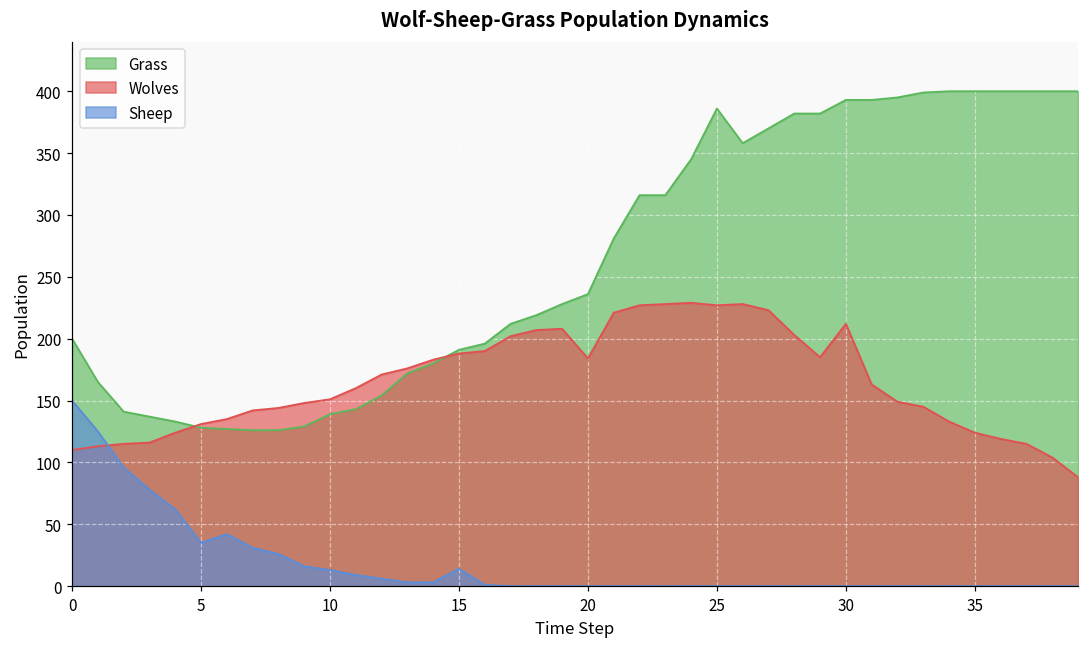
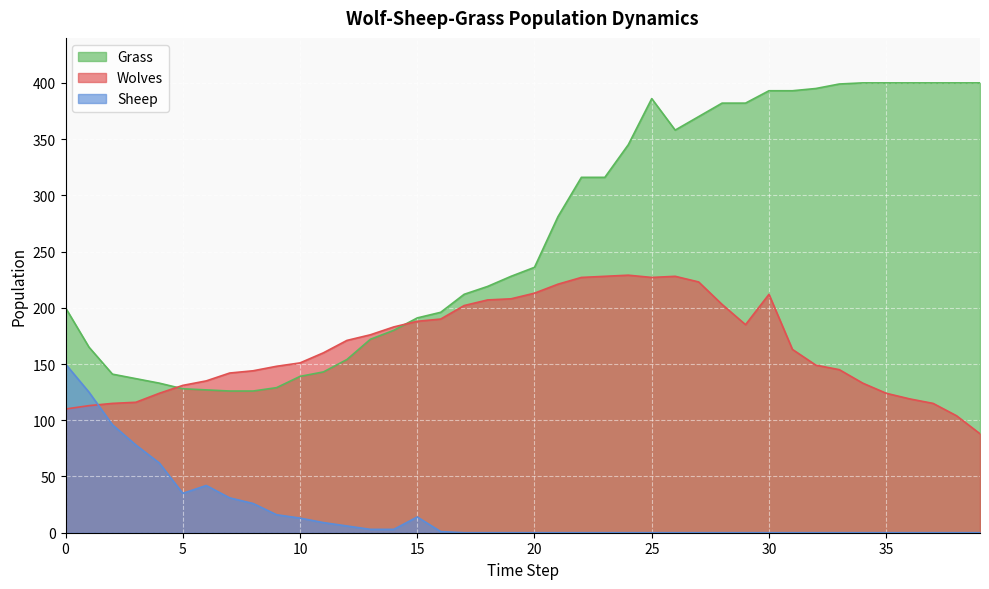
Wolves, 20: 184 -> 213
